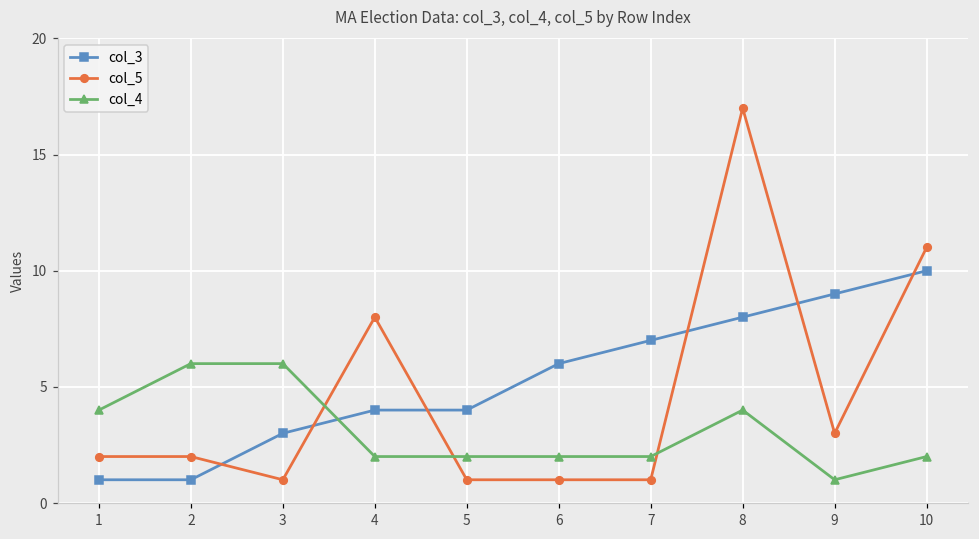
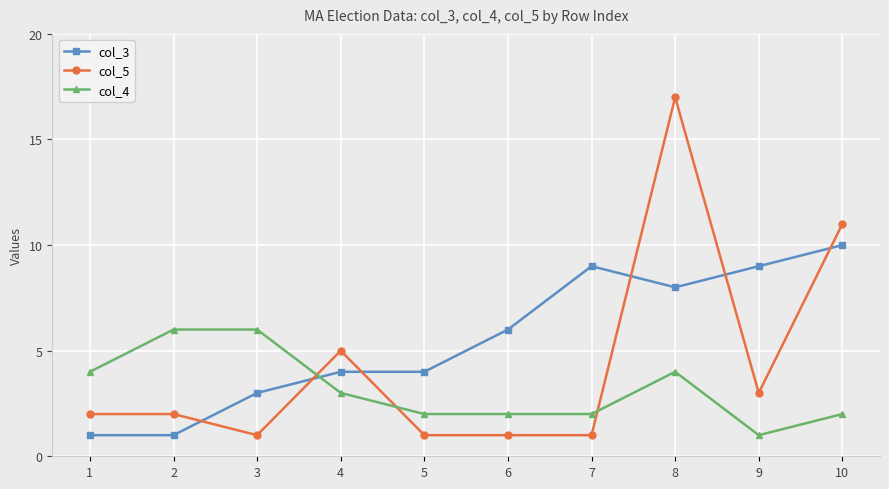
col_5, 4: 8 -> 5
col_4, 4: 2 -> 3
col_3, 7: 7 -> 9
